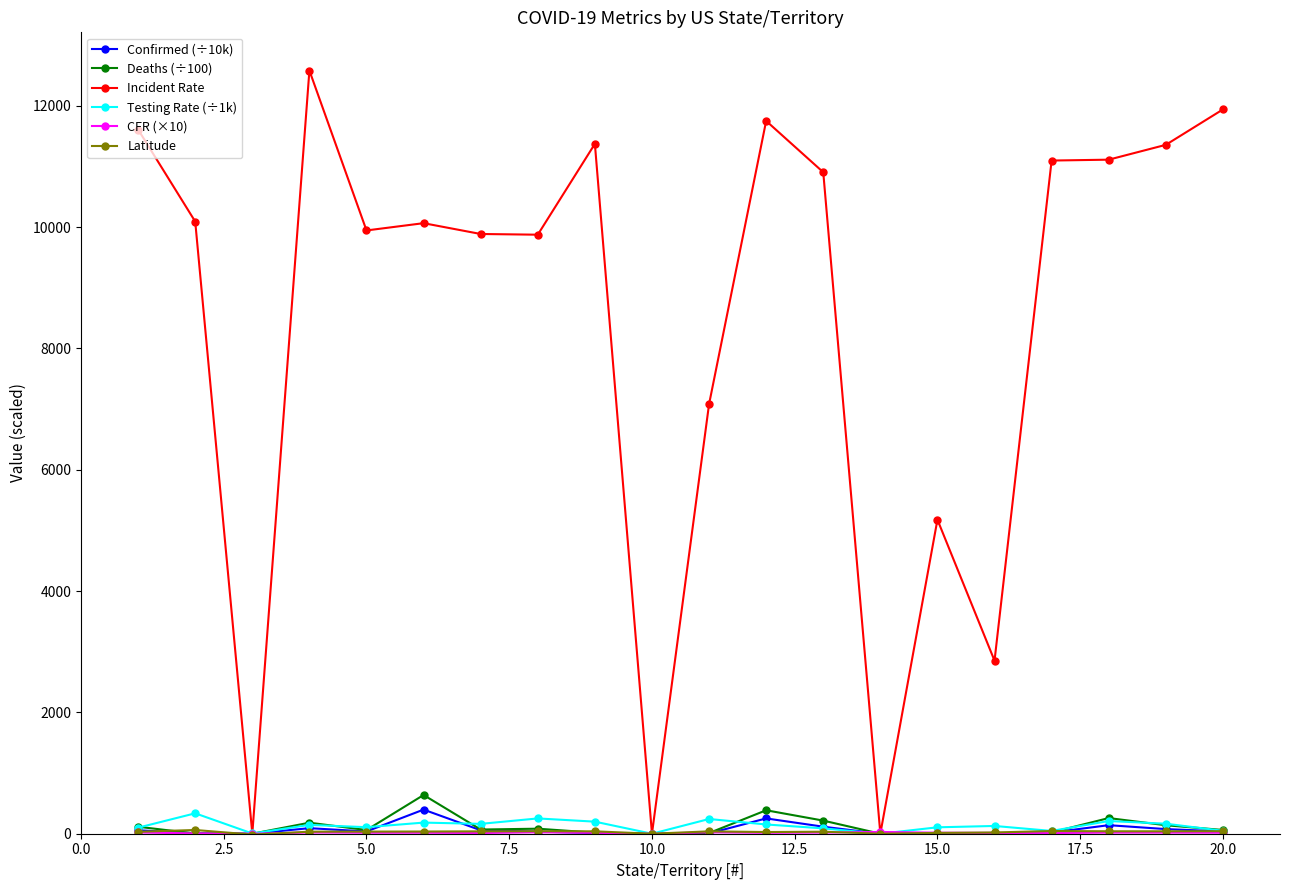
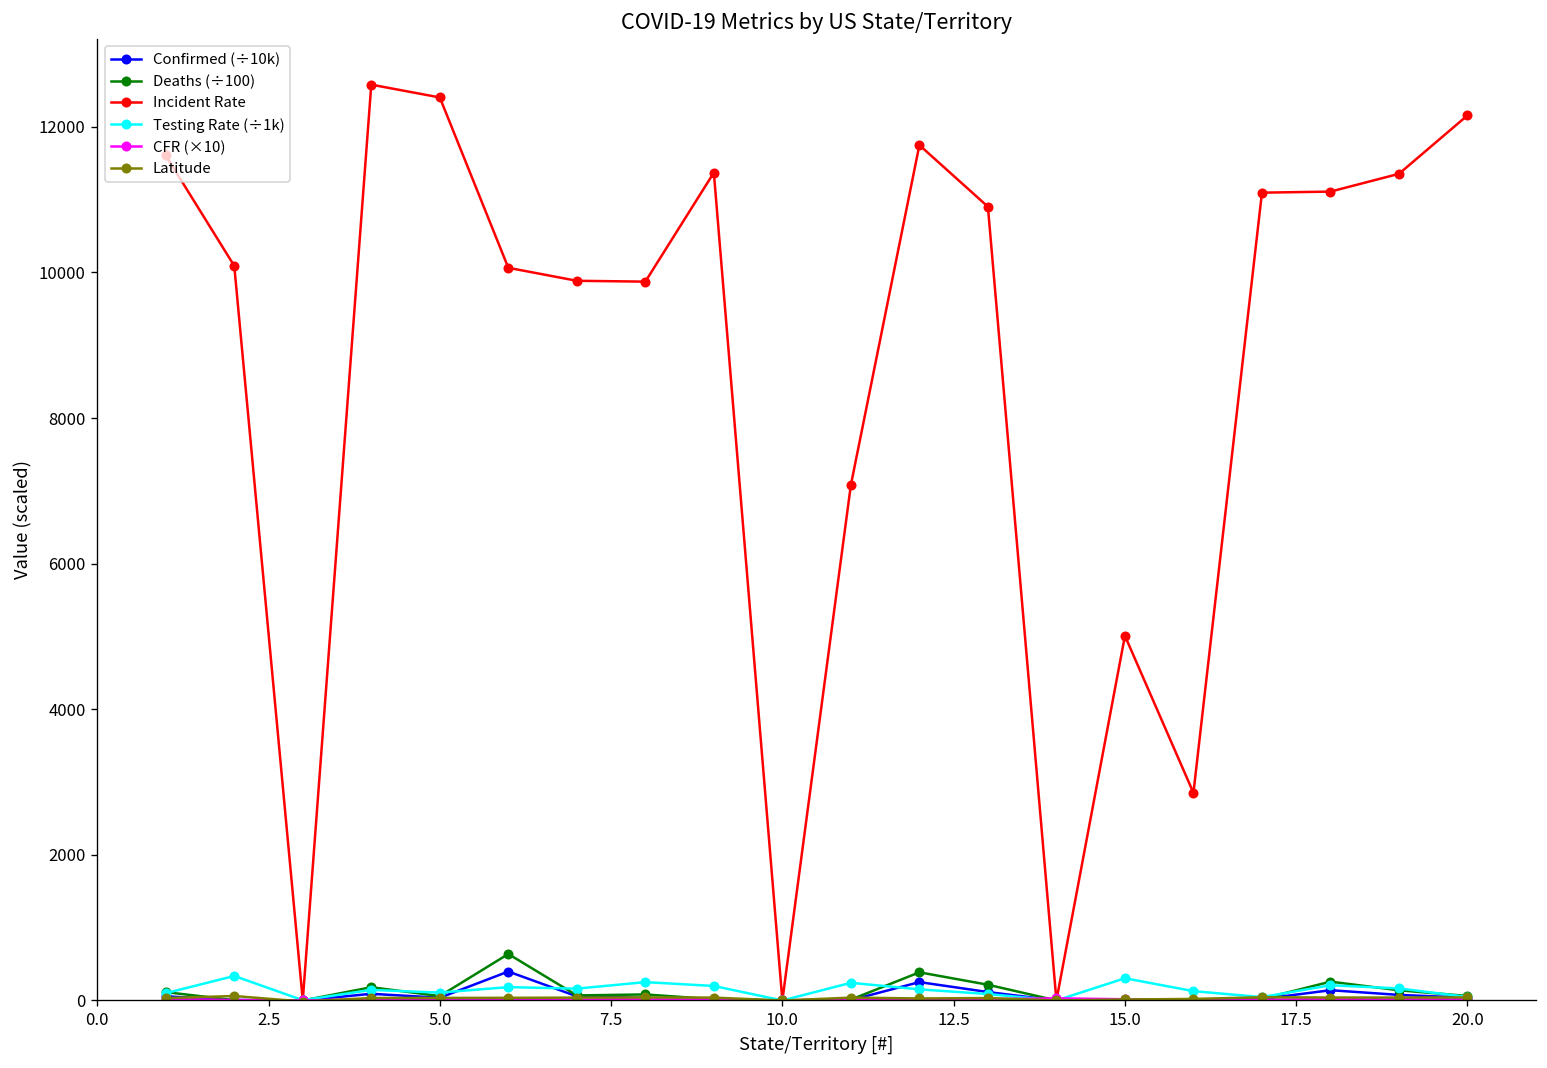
Incident Rate, 5.0: 9900 -> 12400
Incident Rate, 15.0: 5200 -> 5000
Testing Rate (÷1k), 15.0: 100 -> 300
Incident Rate, 20.0: 11900 -> 12200
